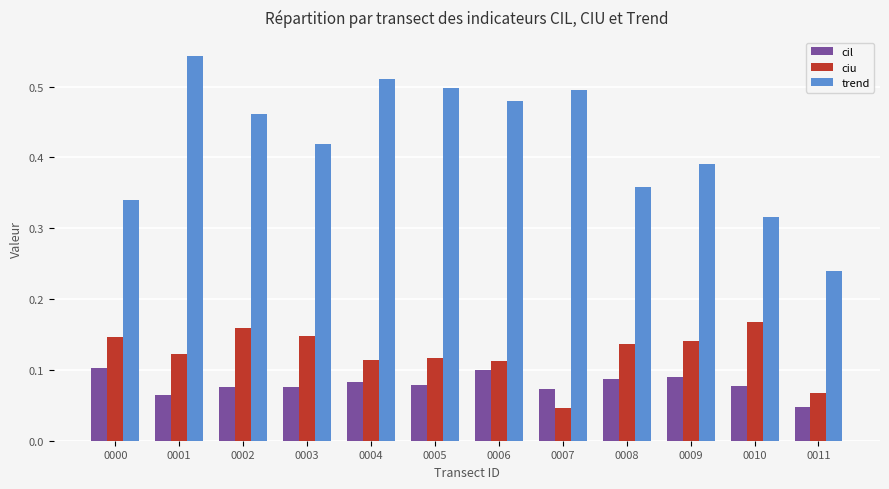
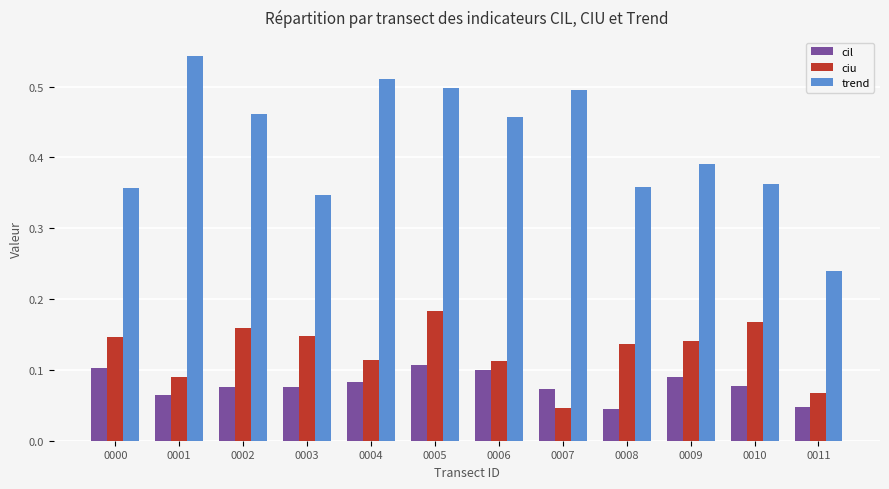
trend, 0000: 0.34 -> 0.36
ciu, 0001: 0.12 -> 0.09
trend, 0003: 0.42 -> 0.35
cil, 0005: 0.08 -> 0.11
ciu, 0005: 0.12 -> 0.18
trend, 0006: 0.48 -> 0.46
cil, 0008: 0.09 -> 0.05
trend, 0010: 0.32 -> 0.36
